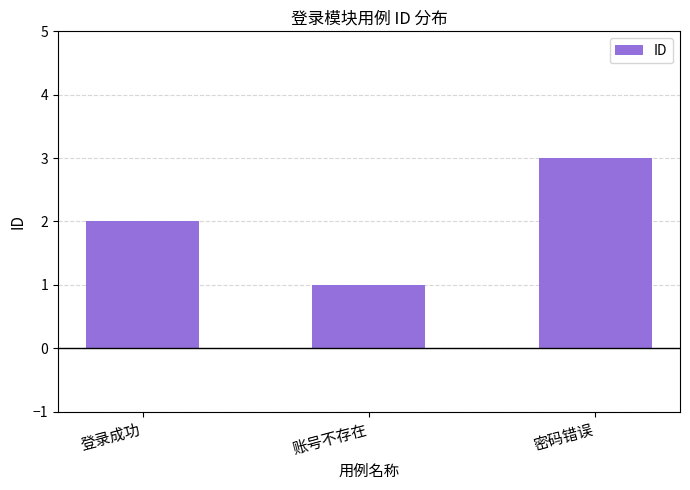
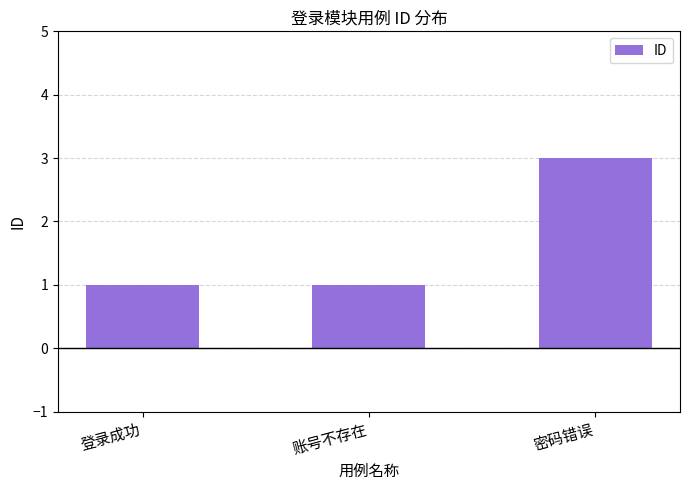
登录成功: 2 -> 1
